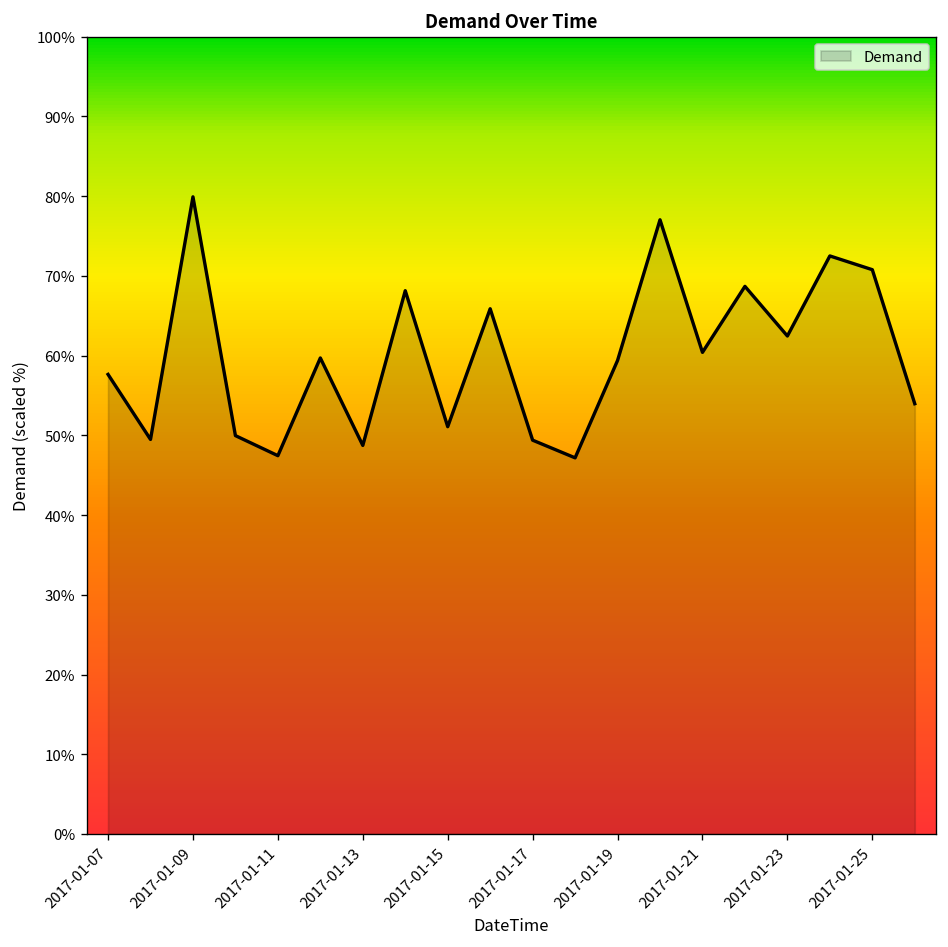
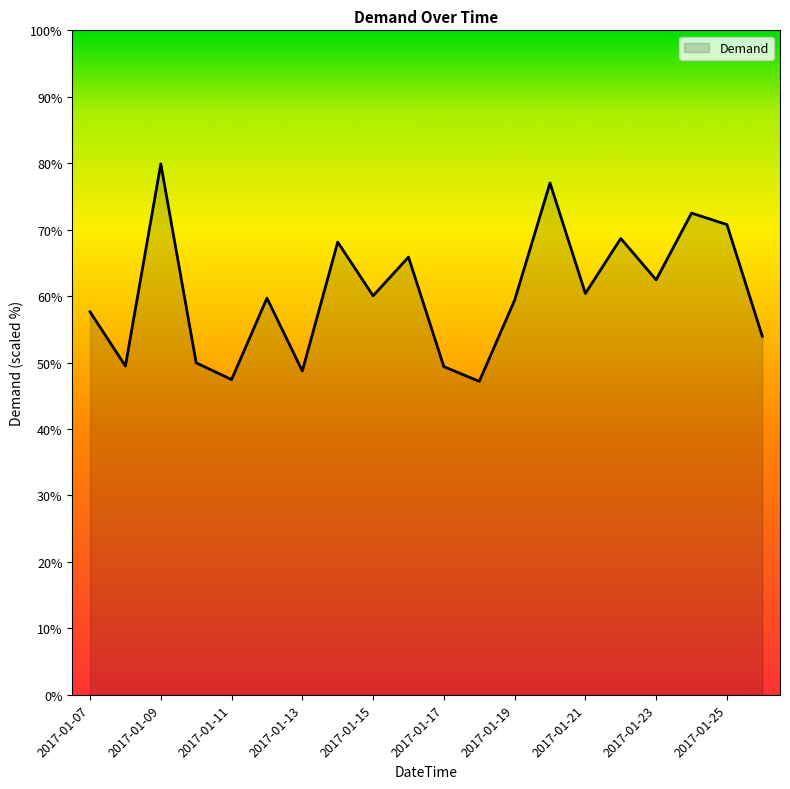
2017-01-15: 51% -> 60%
